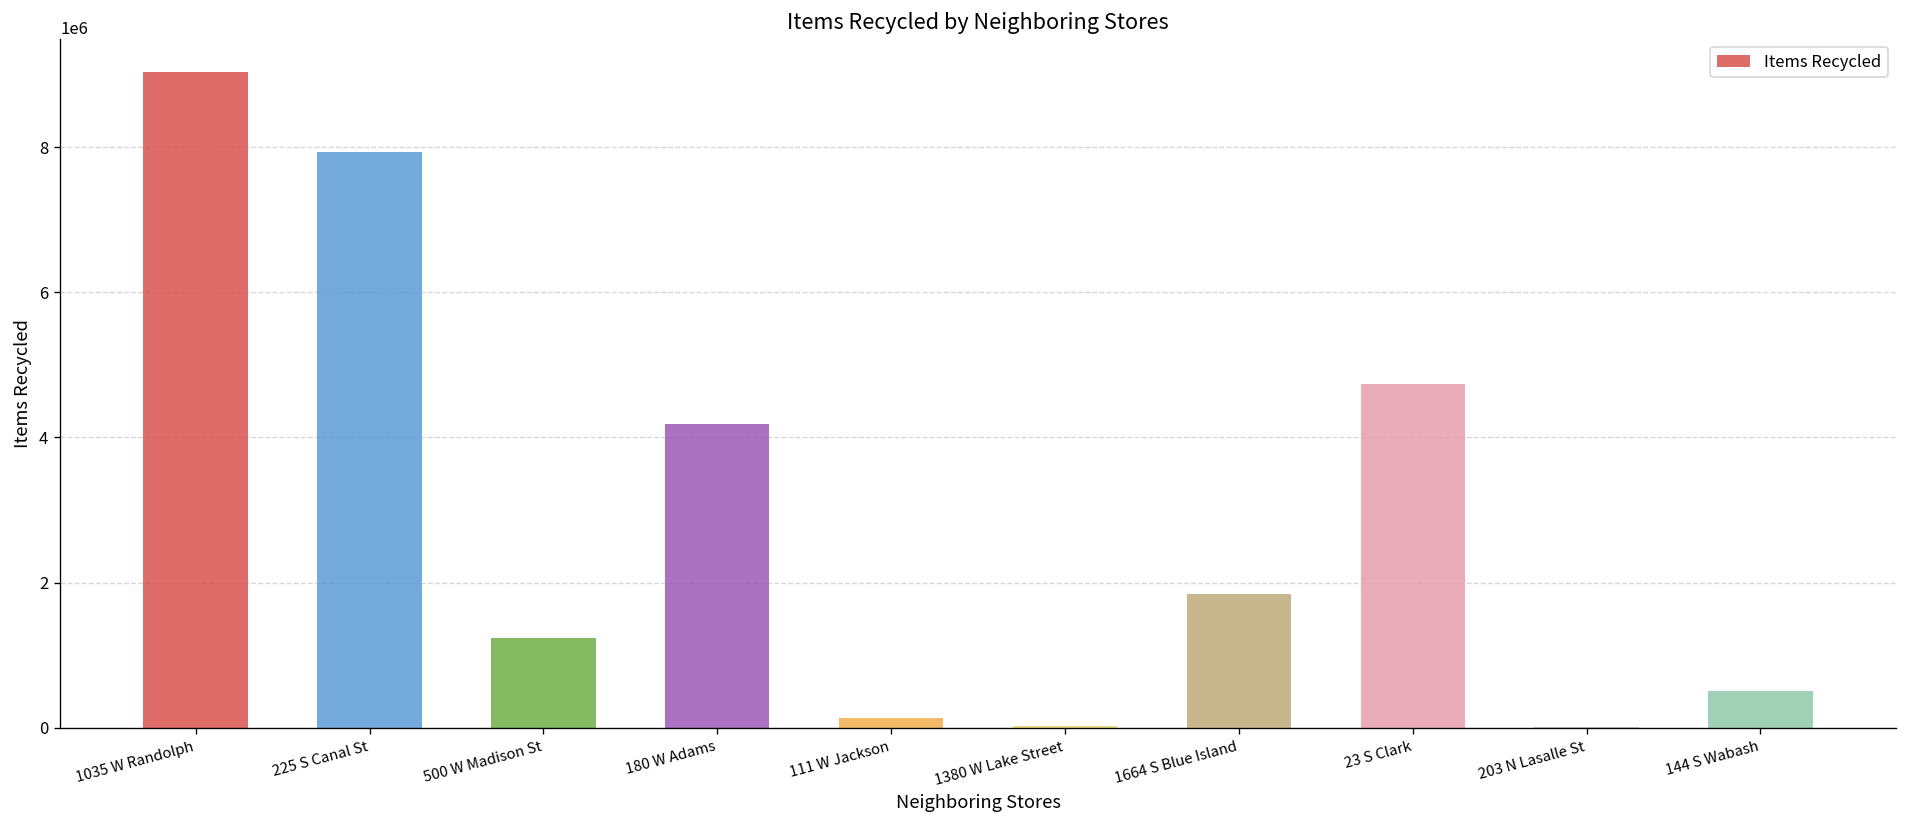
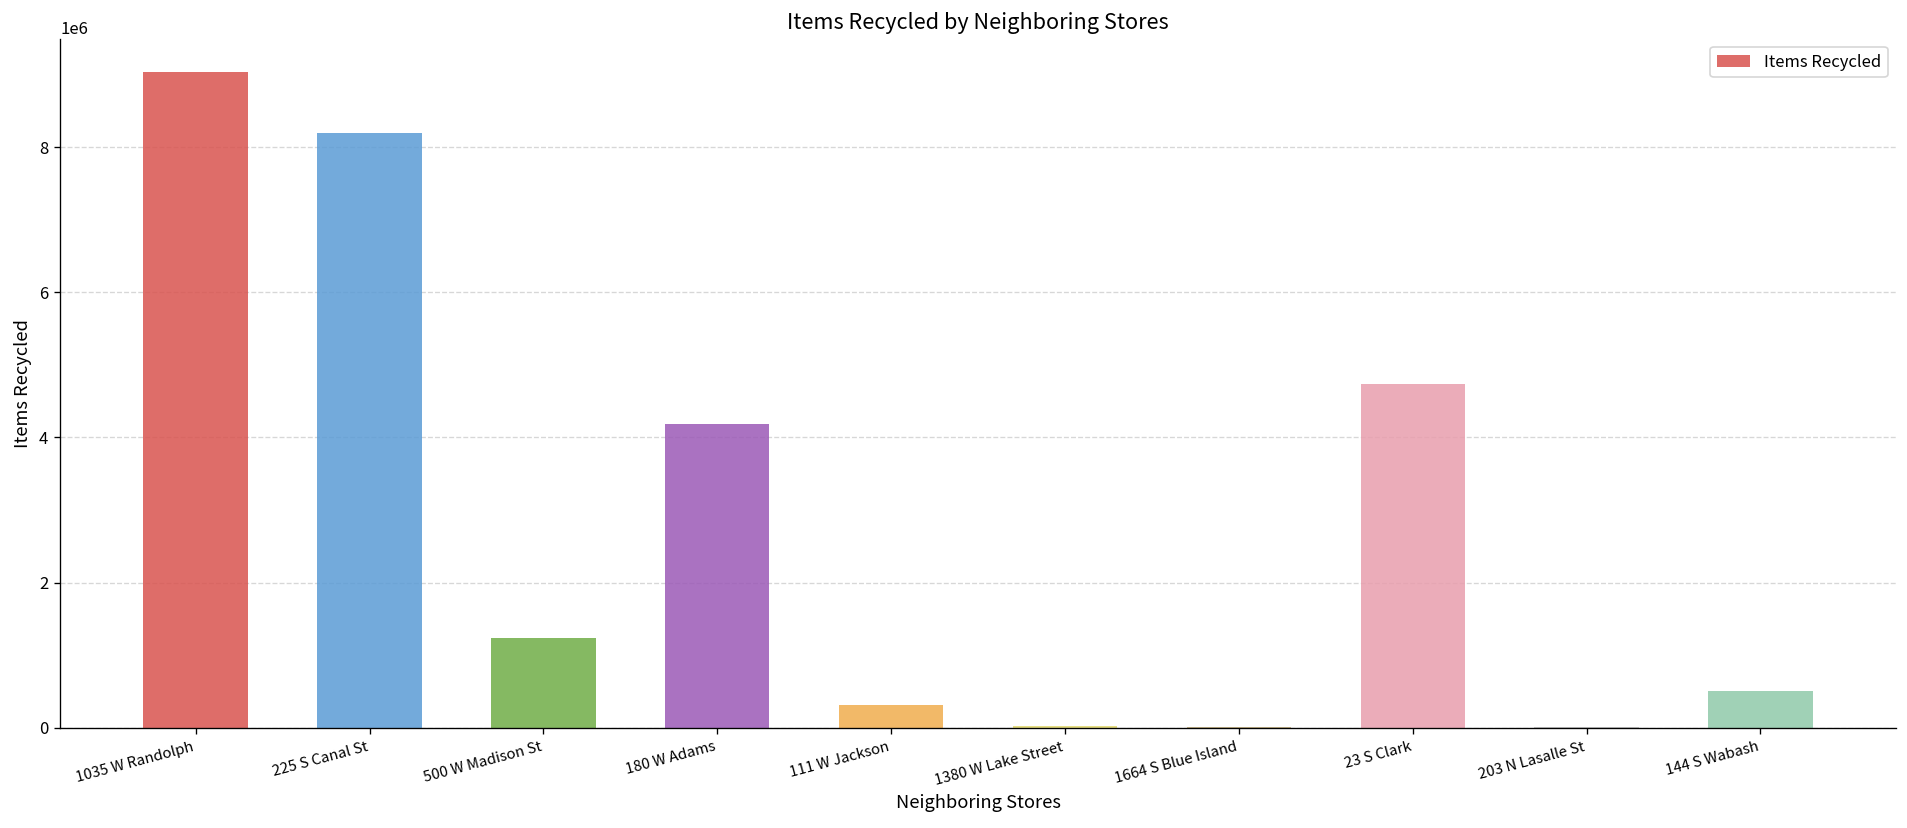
225 S Canal St: 7900000 -> 8200000
111 W Jackson: 100000 -> 300000
1664 S Blue Island: 1800000 -> 0
